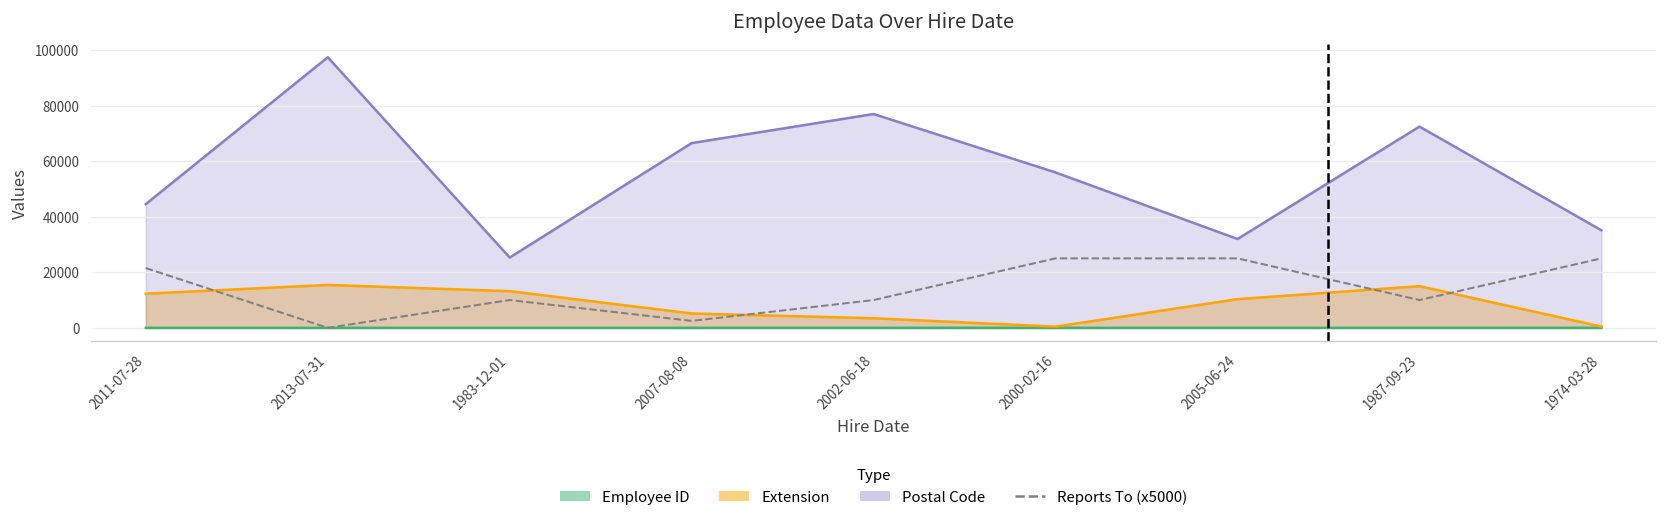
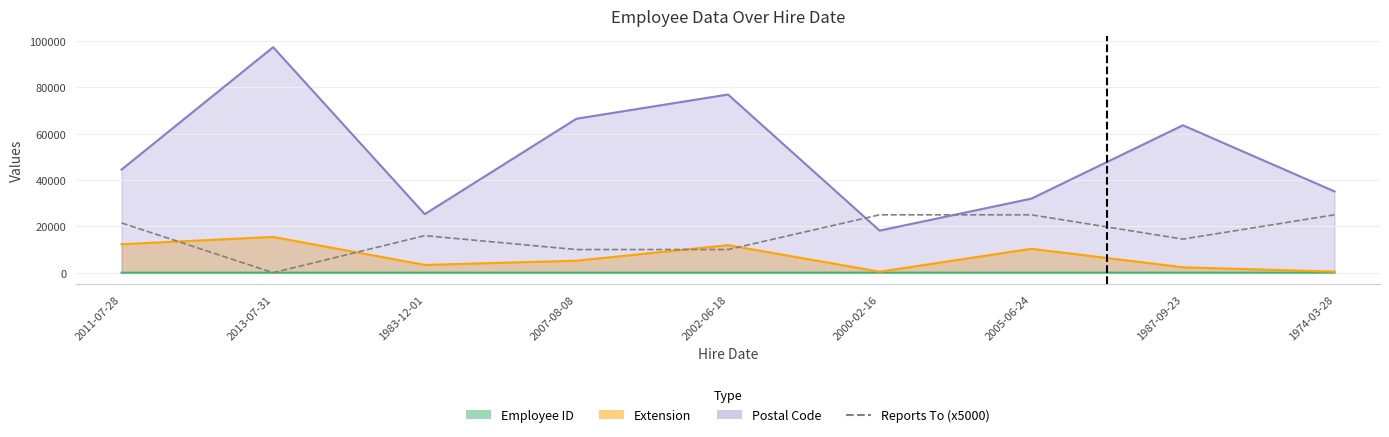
Extension, 1983-12-01: 13000 -> 3000
Reports To (x5000), 1983-12-01: 10000 -> 16000
Reports To (x5000), 2007-08-08: 3000 -> 10000
Extension, 2002-06-18: 3000 -> 12000
Postal Code, 2000-02-16: 56000 -> 18000
Extension, 1987-09-23: 15000 -> 2000
Postal Code, 1987-09-23: 72000 -> 64000
Reports To (x5000), 1987-09-23: 10000 -> 15000
